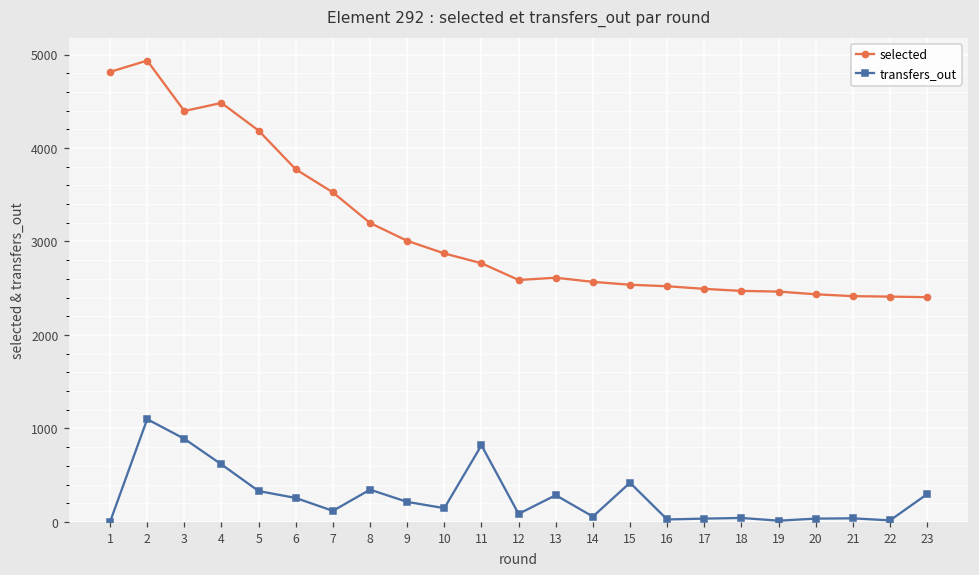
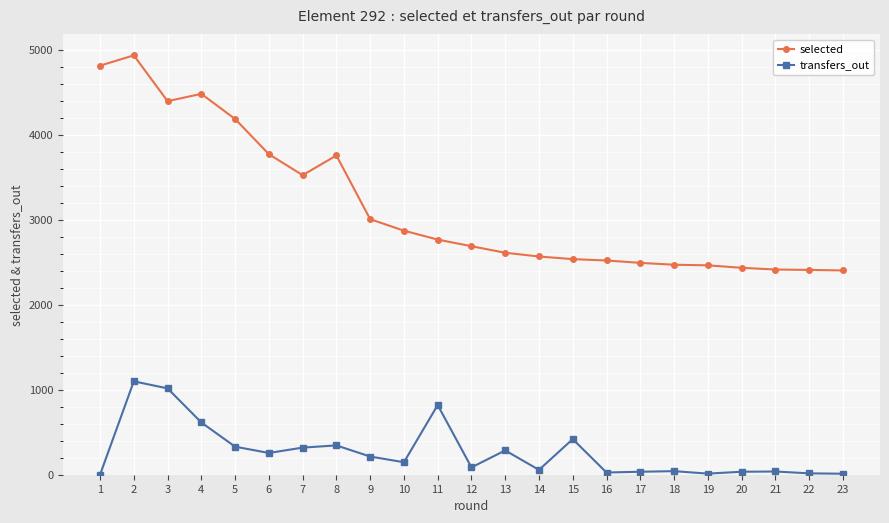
transfers_out, 3: 900 -> 1000
transfers_out, 7: 100 -> 300
selected, 8: 3200 -> 3800
selected, 12: 2600 -> 2700
transfers_out, 23: 300 -> 0
